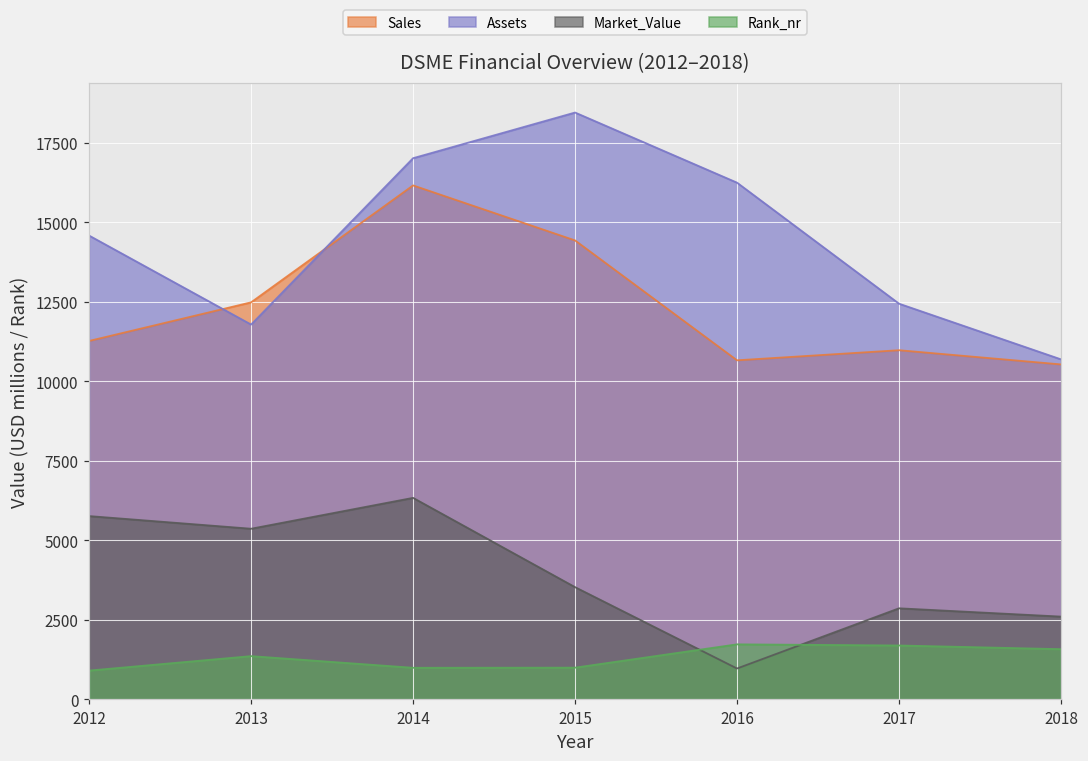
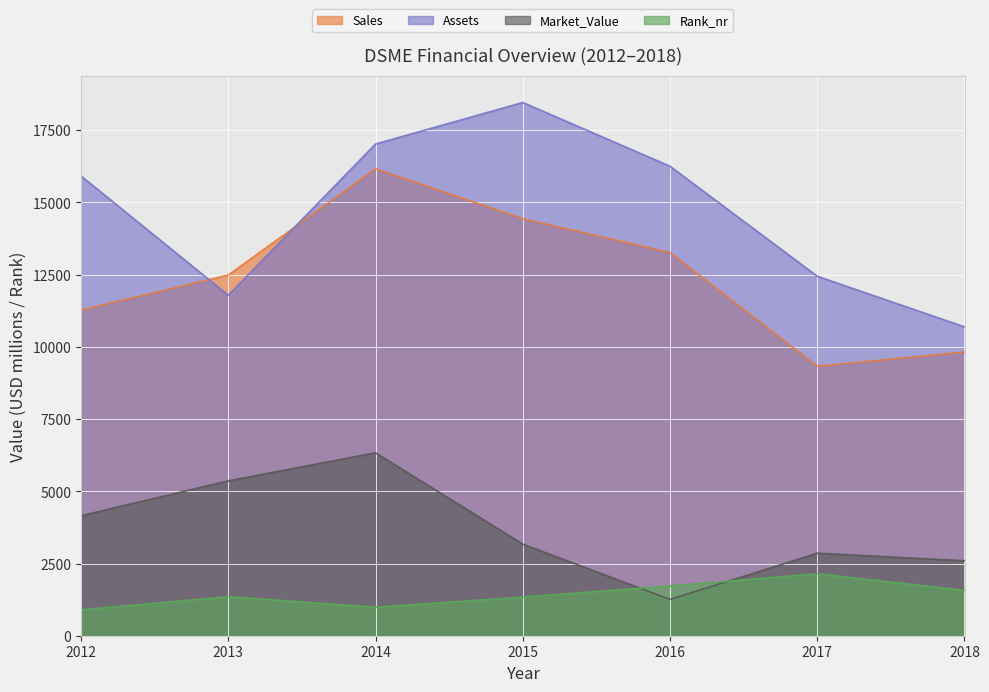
Assets, 2012: 14600 -> 15900
Market_Value, 2012: 5800 -> 4200
Market_Value, 2015: 3500 -> 3200
Rank_nr, 2015: 1000 -> 1300
Sales, 2016: 10700 -> 13300
Market_Value, 2016: 1000 -> 1300
Sales, 2017: 11000 -> 9300
Rank_nr, 2017: 1700 -> 2100
Sales, 2018: 10500 -> 9800
